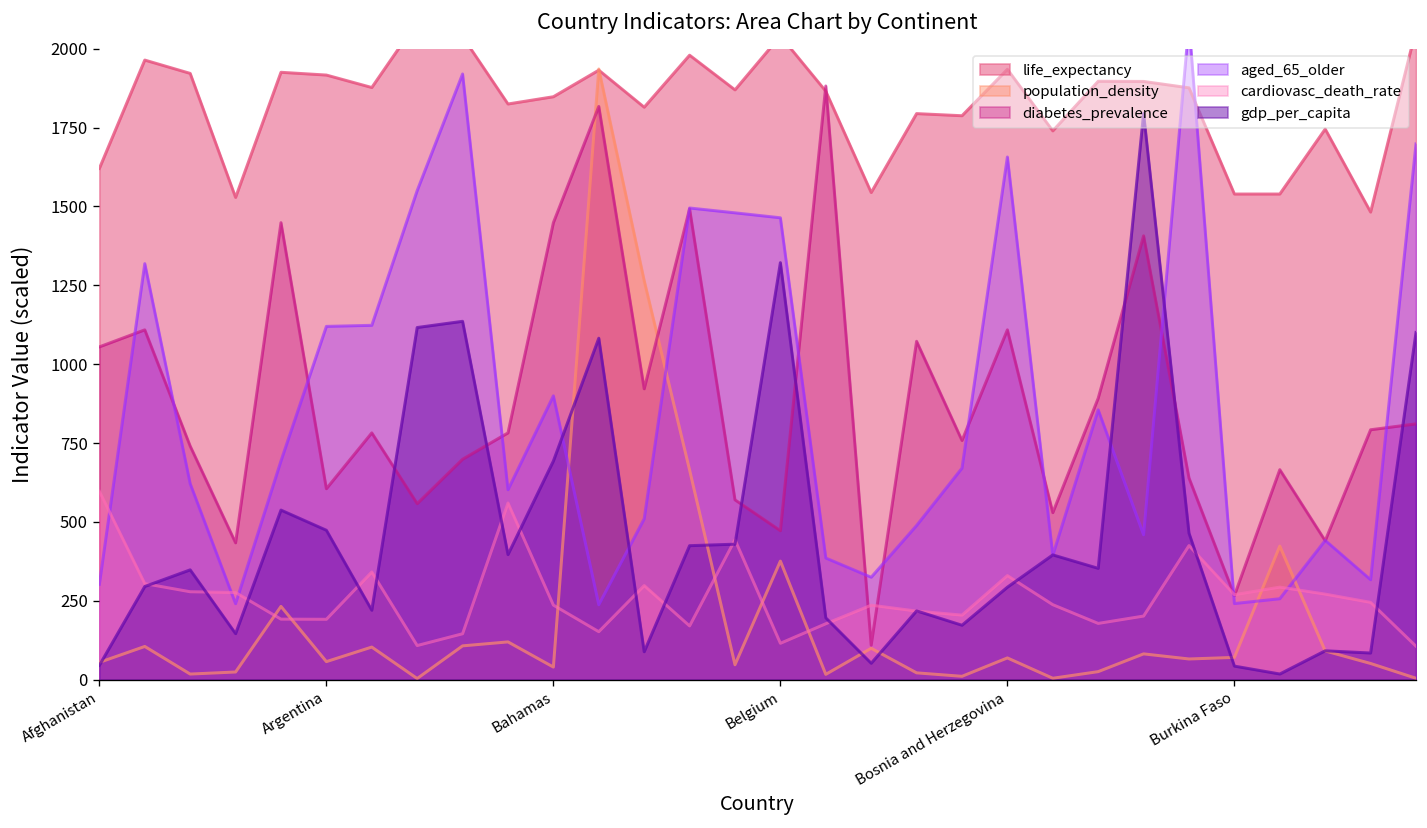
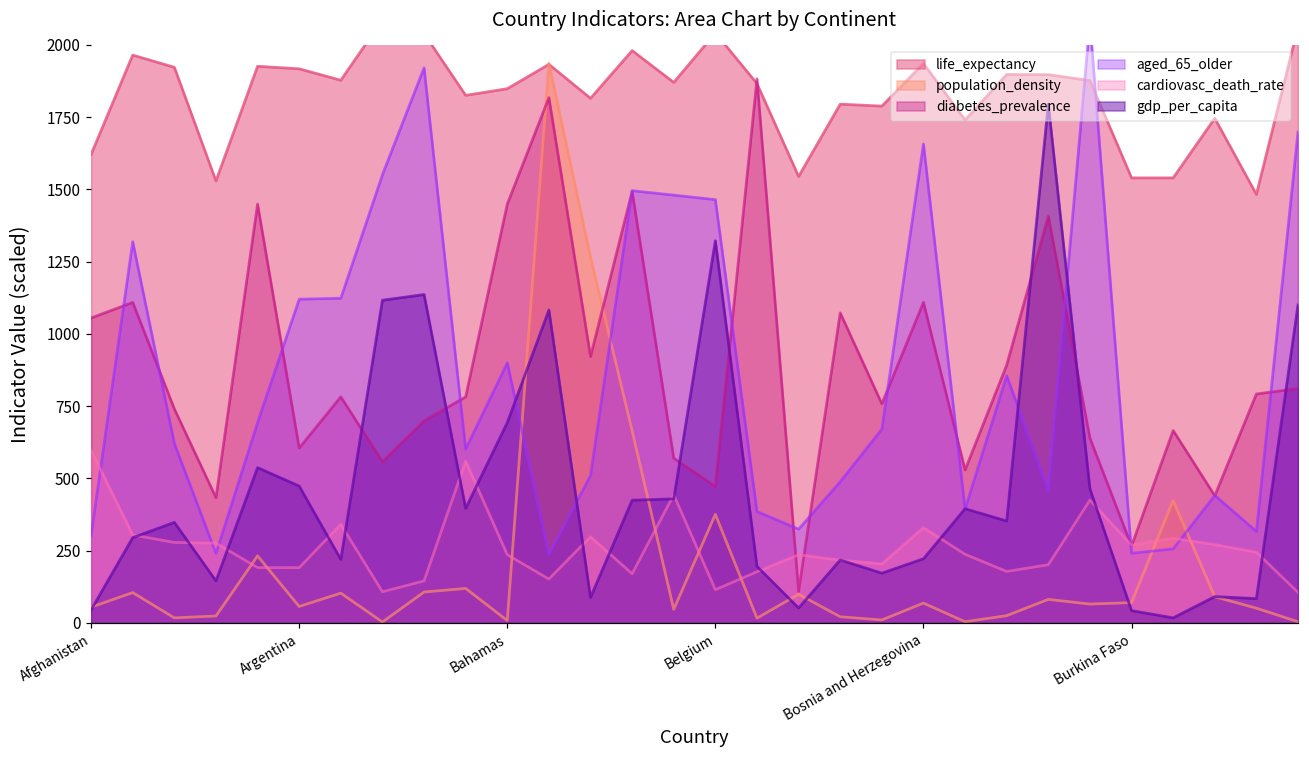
population_density, Bahamas: 40 -> 10
gdp_per_capita, Bosnia and Herzegovina: 290 -> 220
